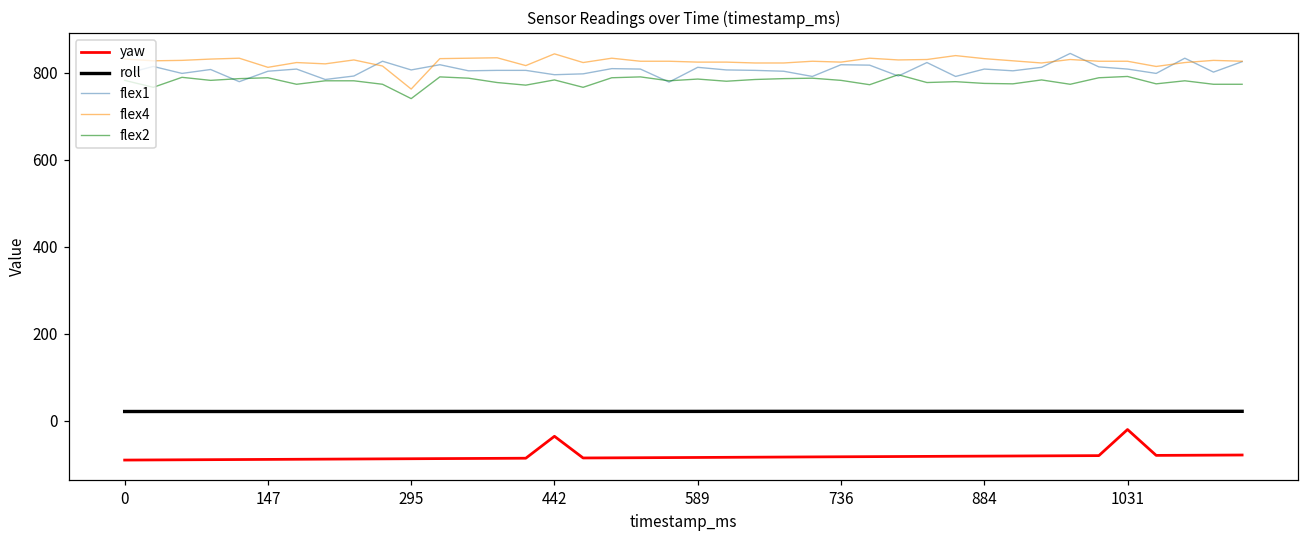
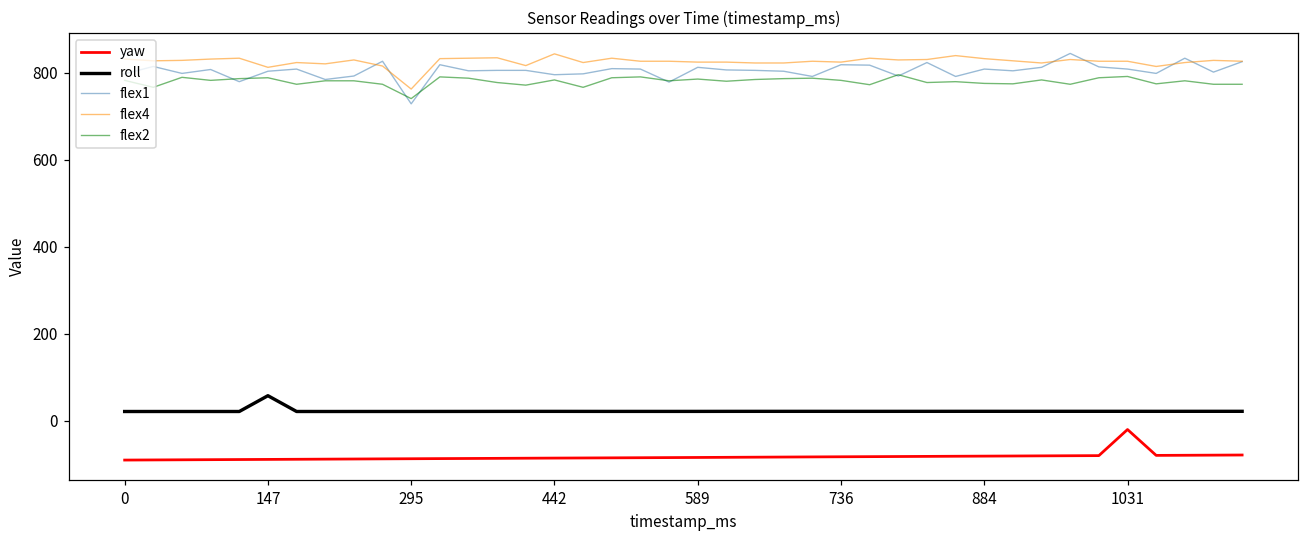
roll, 147: 20 -> 60
flex1, 295: 810 -> 730
yaw, 442: -40 -> -90
